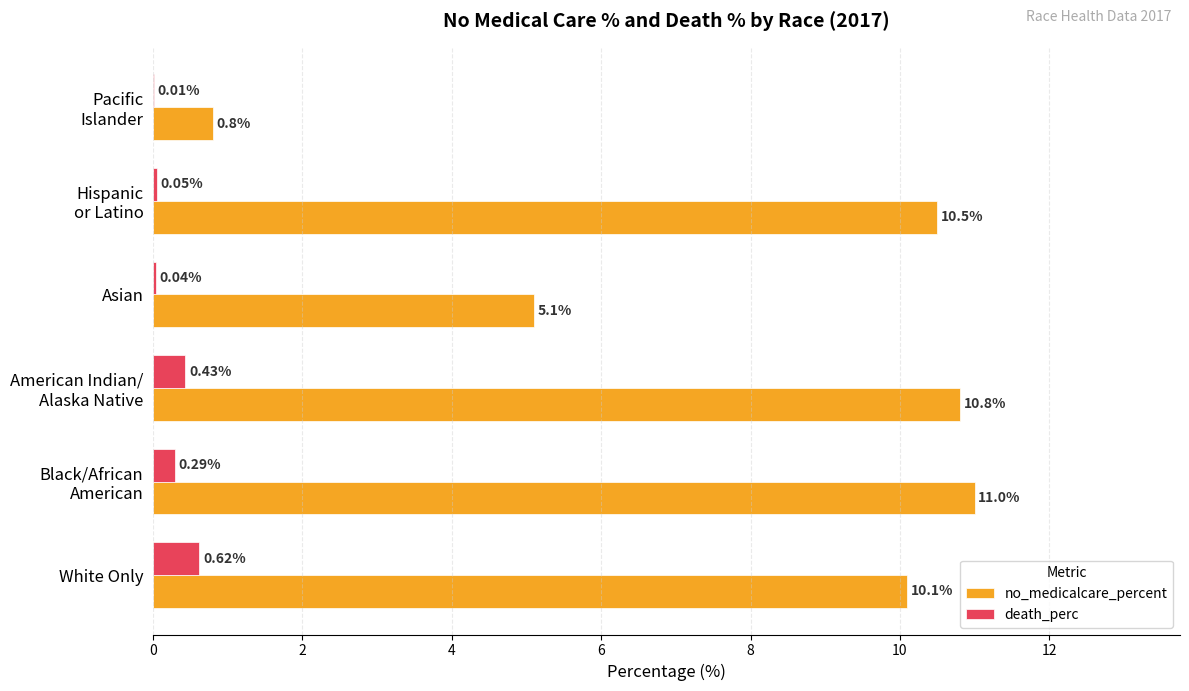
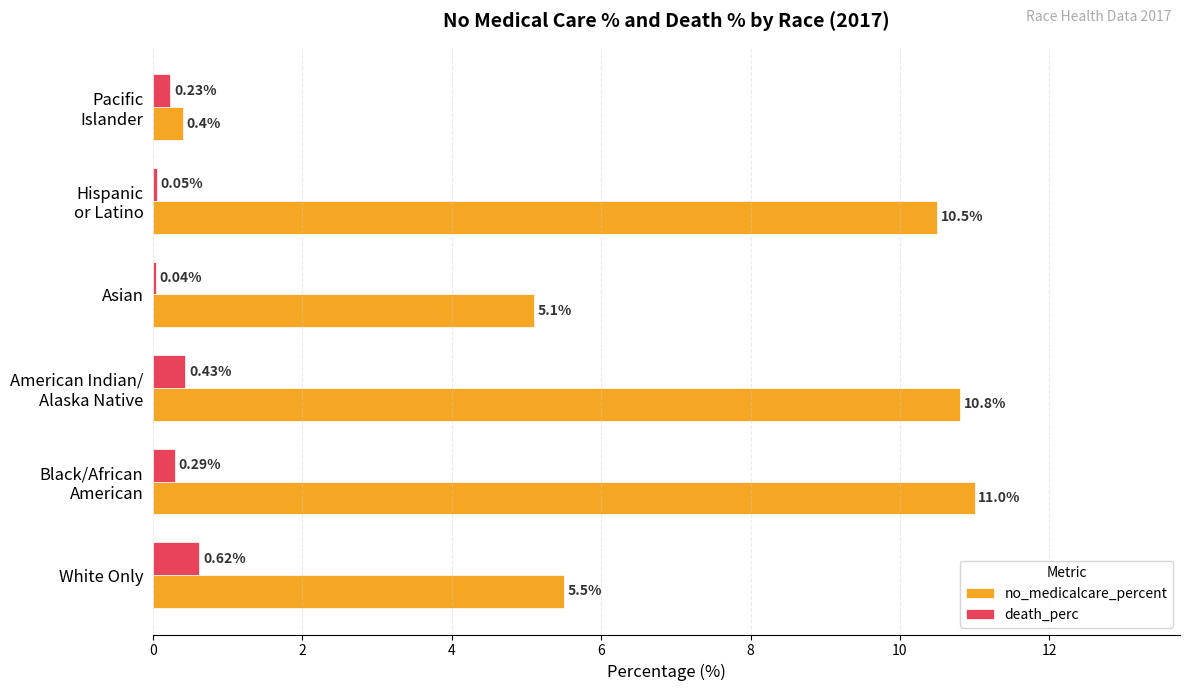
death_perc, Pacific Islander: 0.01% -> 0.23%
no_medicalcare_percent, Pacific Islander: 0.8% -> 0.4%
no_medicalcare_percent, White Only: 10.1% -> 5.5%
